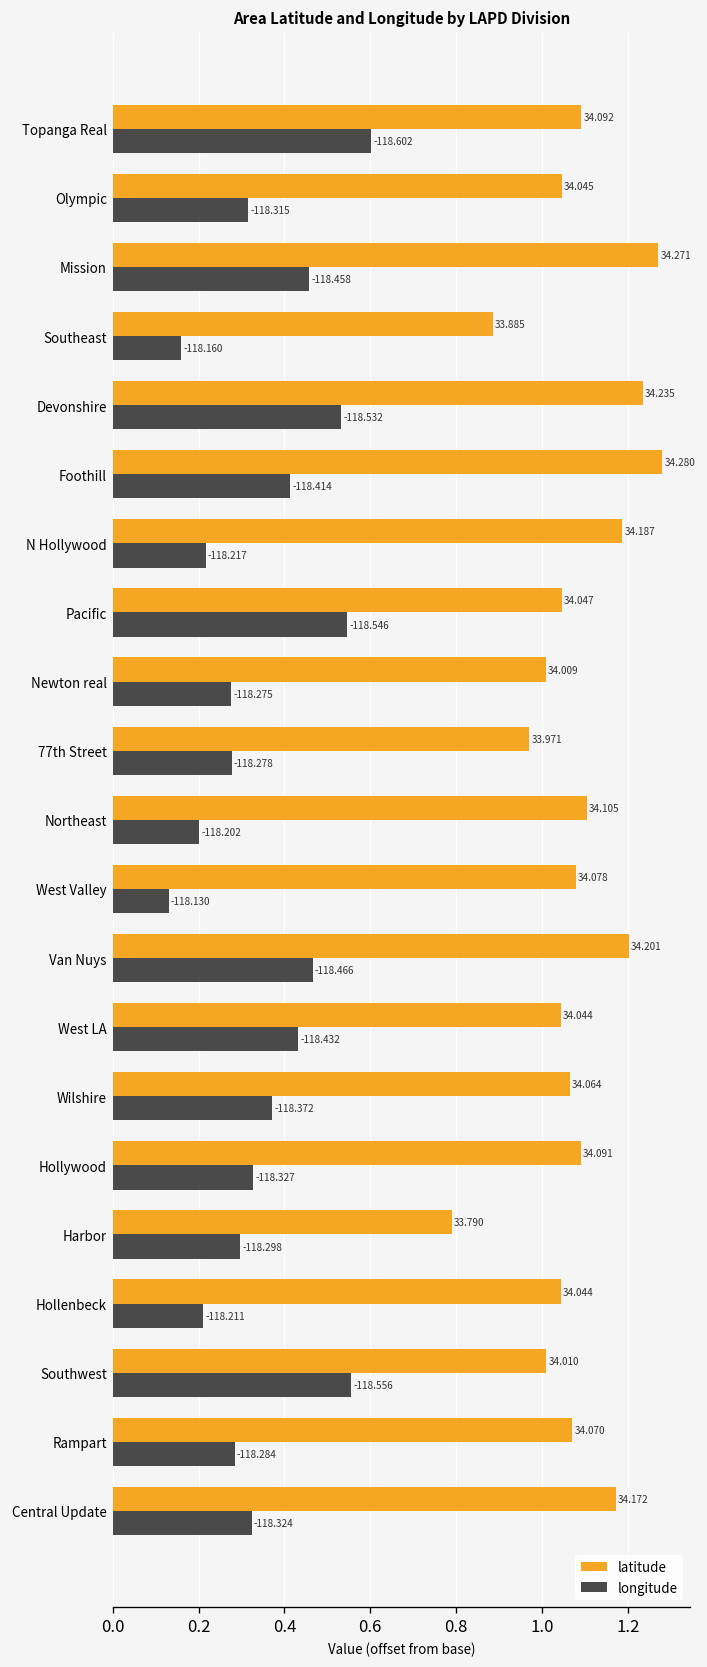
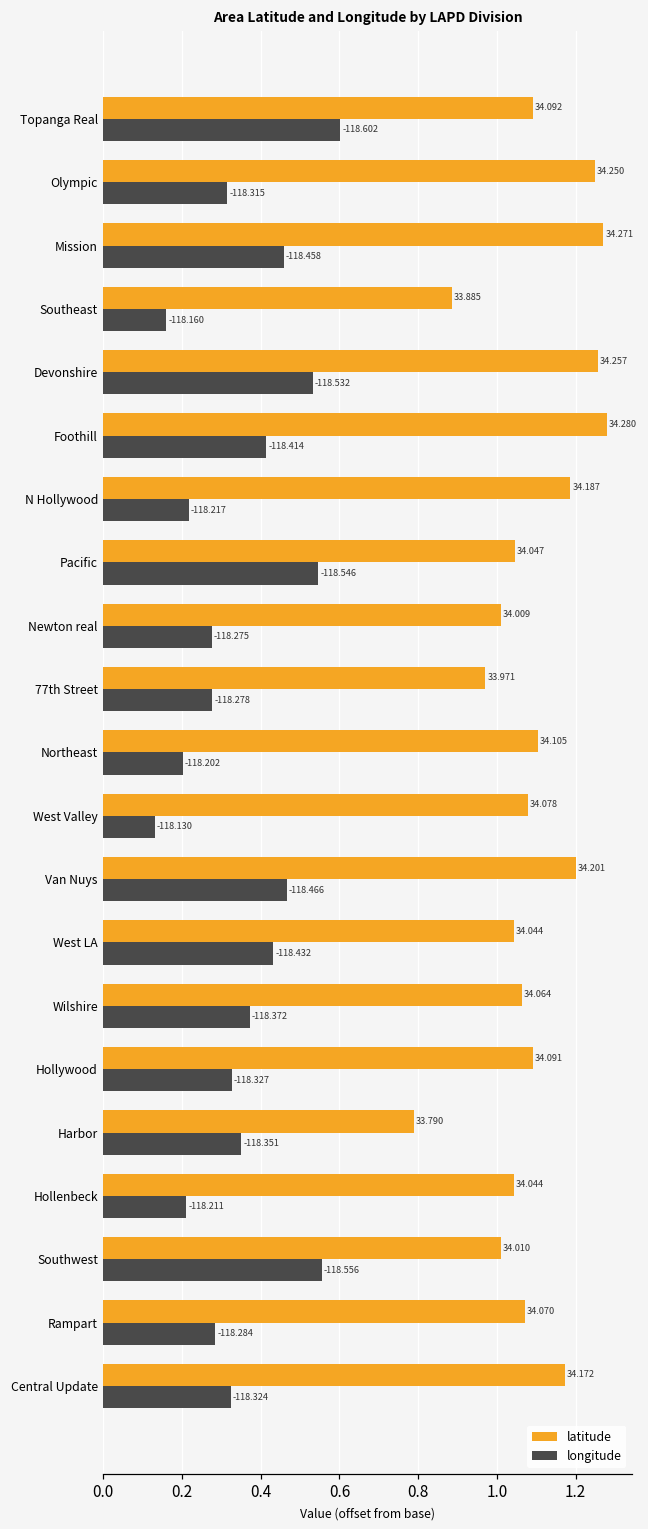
latitude, Olympic: 34.045 -> 34.250
latitude, Devonshire: 34.235 -> 34.257
longitude, Harbor: -118.298 -> -118.351
